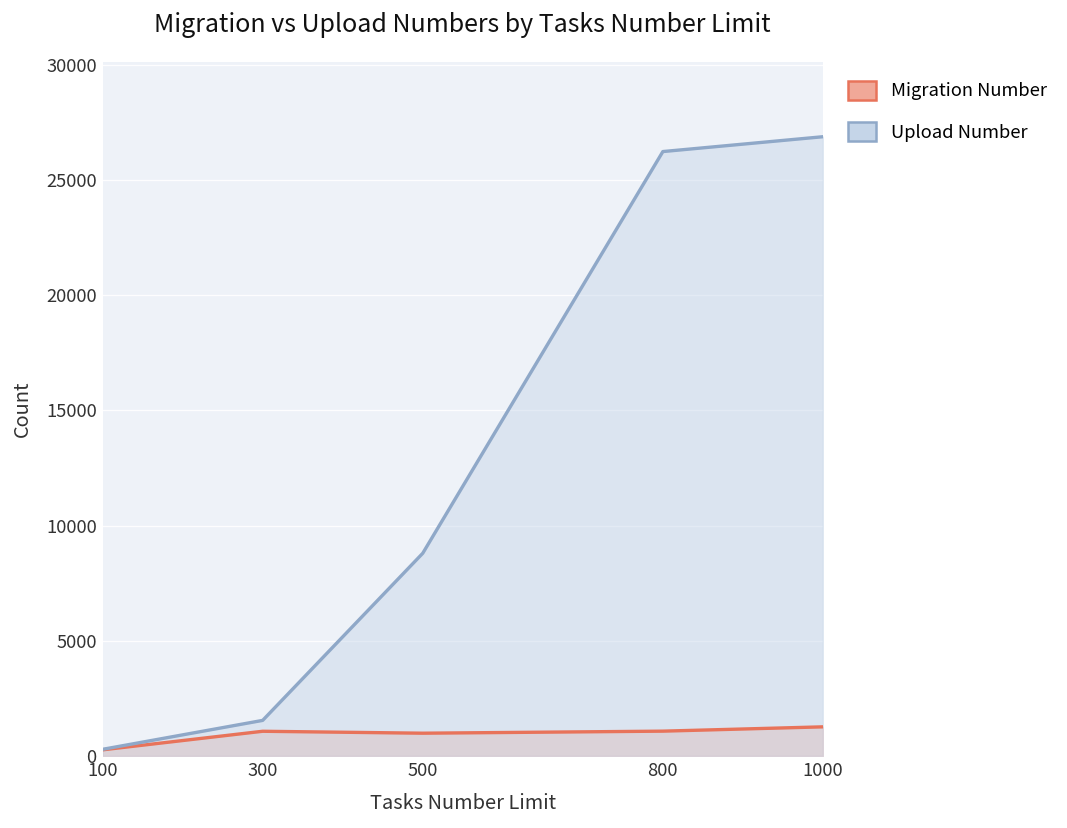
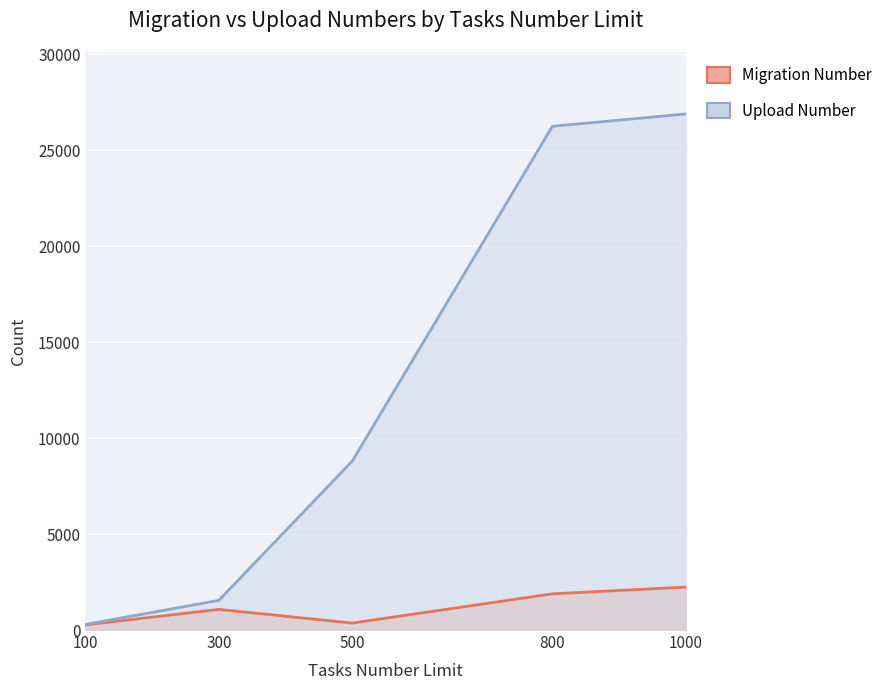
Migration Number, 500: 1000 -> 400
Migration Number, 800: 1100 -> 1900
Migration Number, 1000: 1300 -> 2200
